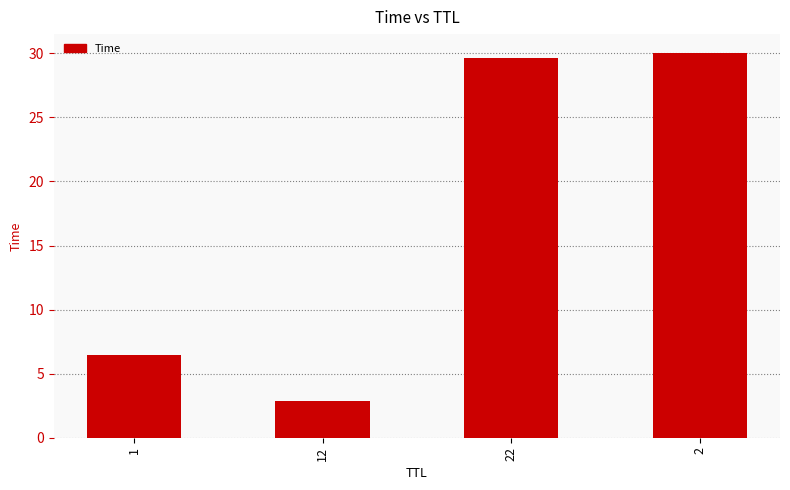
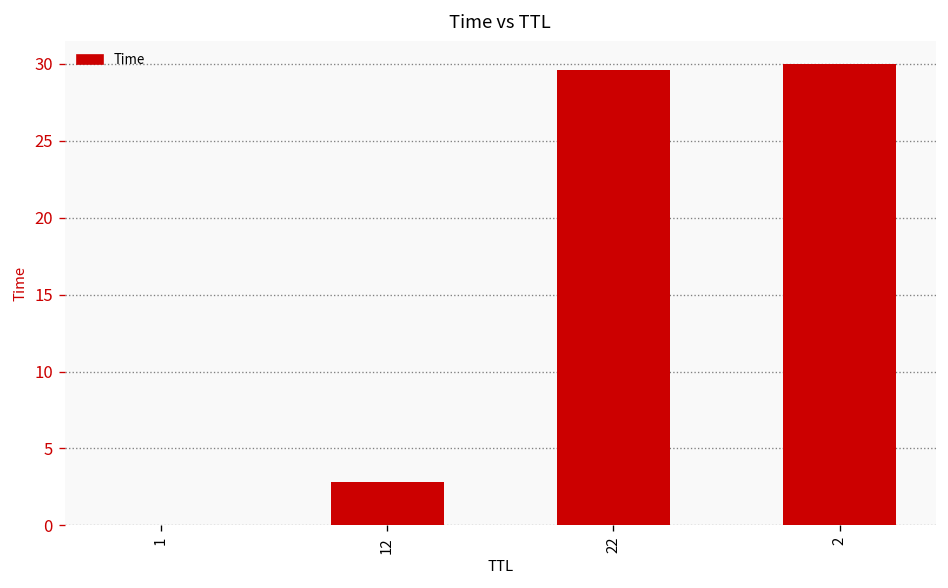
1: 6.4 -> 0.0
